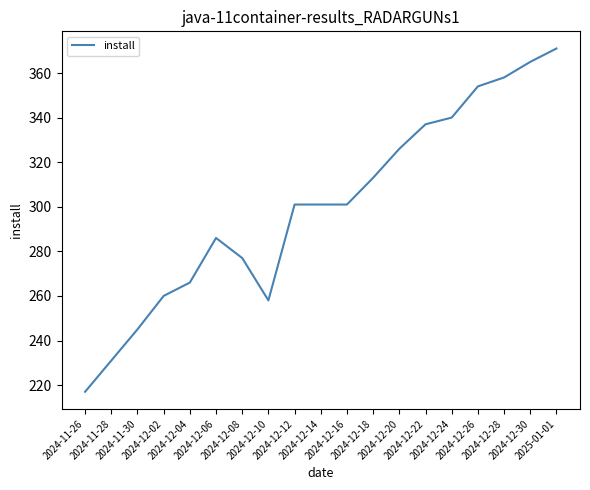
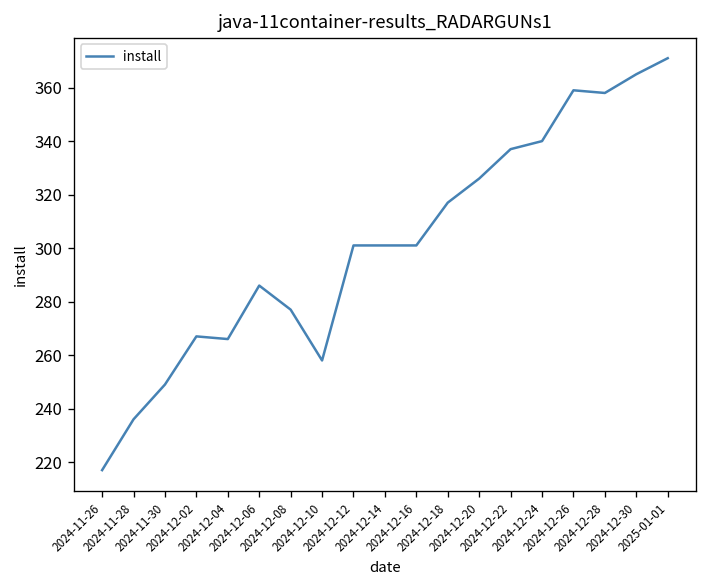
2024-11-28: 231 -> 236
2024-11-30: 245 -> 249
2024-12-02: 260 -> 267
2024-12-18: 313 -> 317
2024-12-26: 354 -> 359
